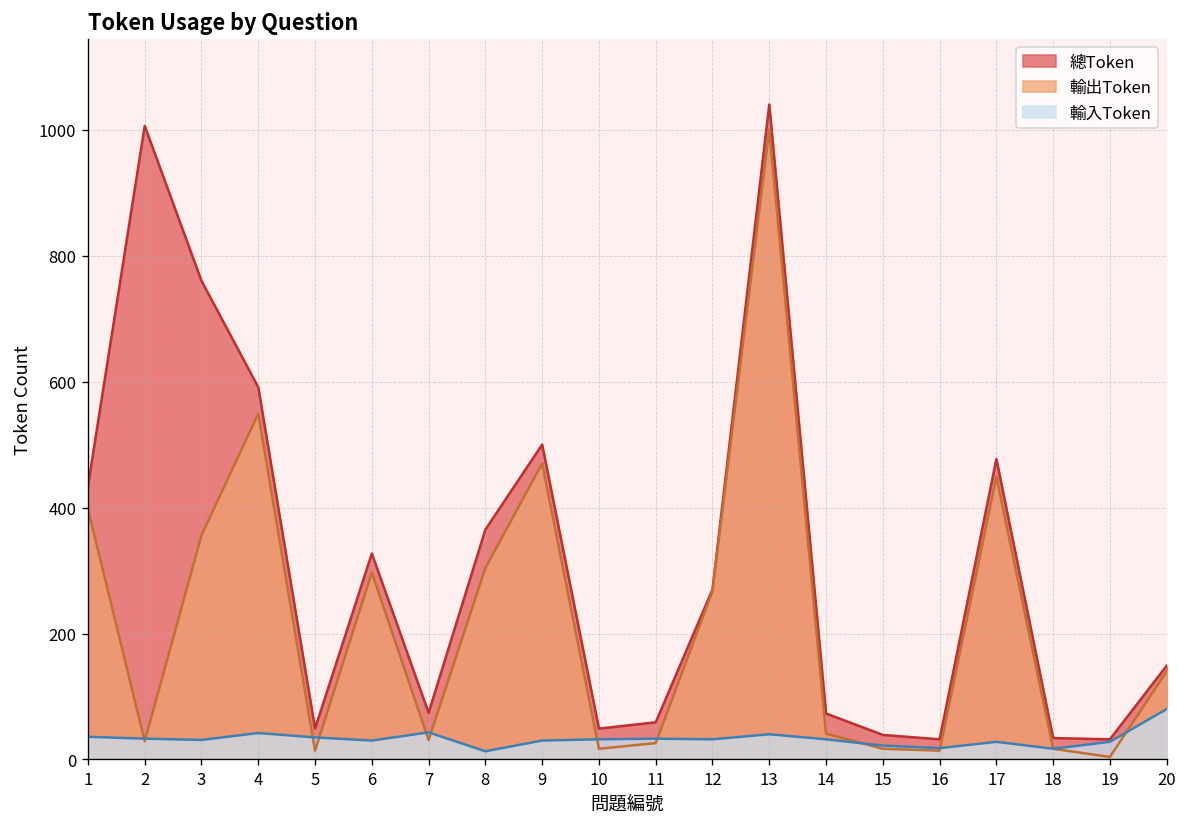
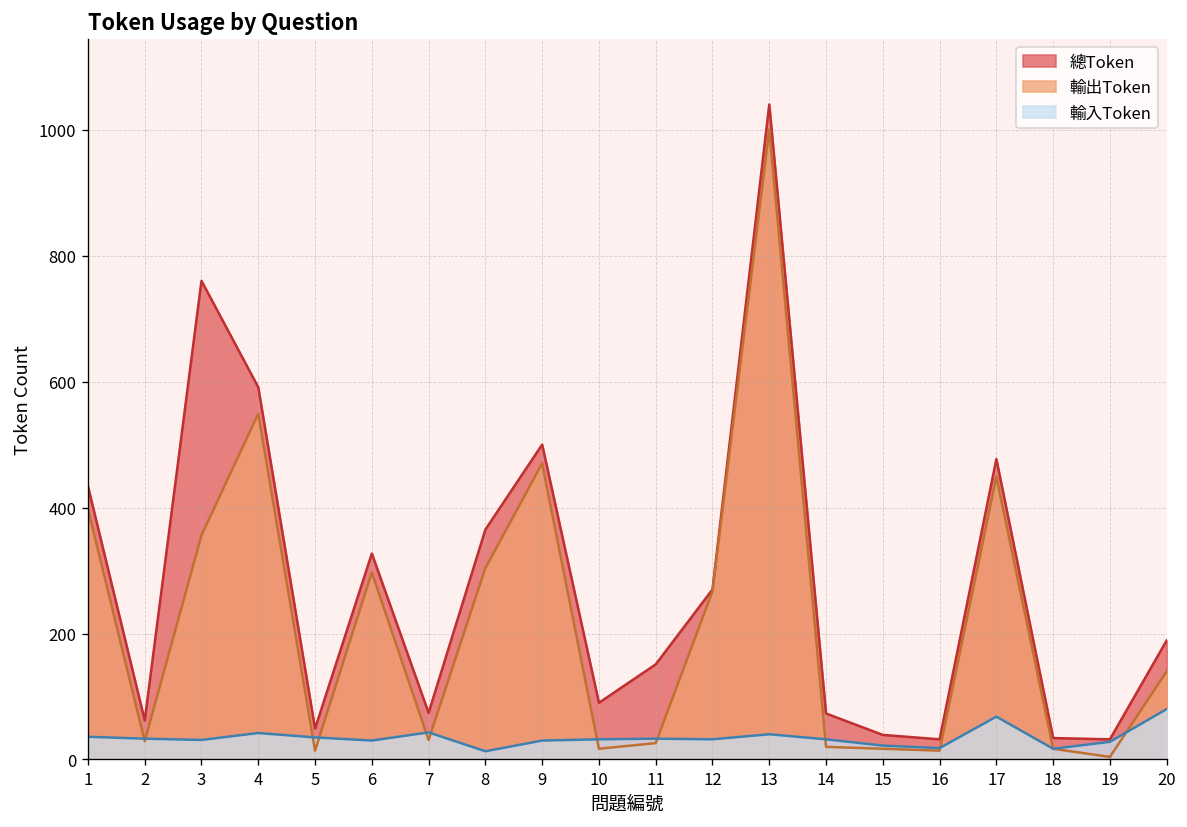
總Token, 2: 1010 -> 60
總Token, 10: 50 -> 90
總Token, 11: 60 -> 150
輸出Token, 14: 40 -> 20
輸入Token, 17: 30 -> 70
總Token, 20: 150 -> 190
